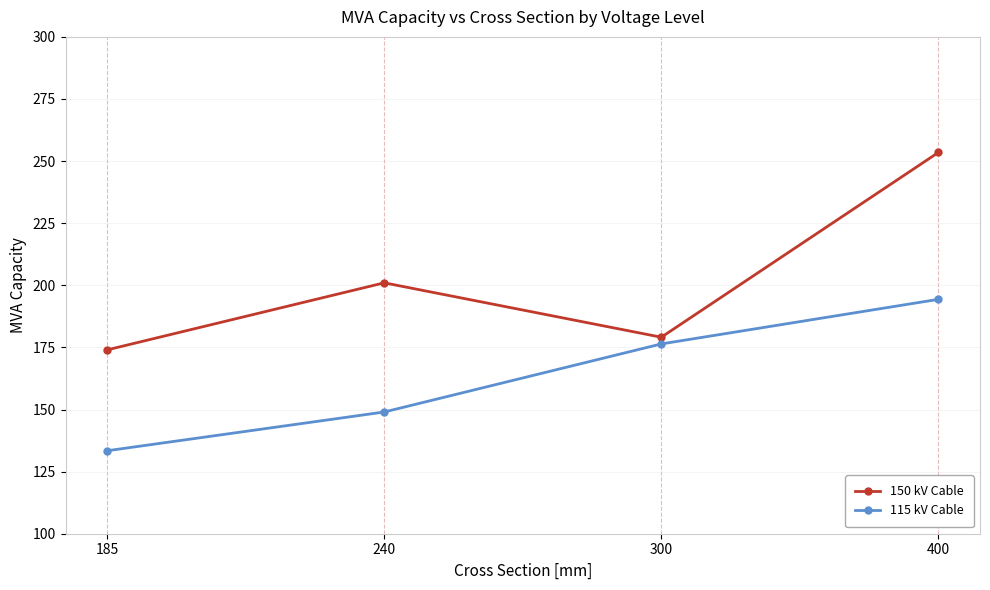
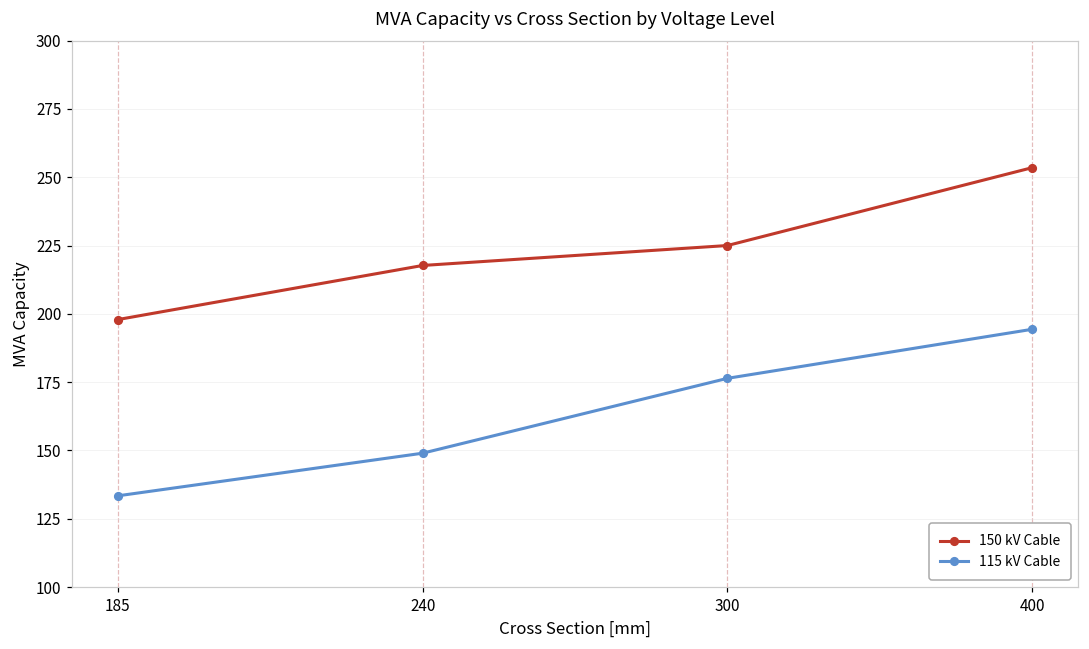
150 kV Cable, 185: 174 -> 198
150 kV Cable, 240: 201 -> 218
150 kV Cable, 300: 179 -> 225
